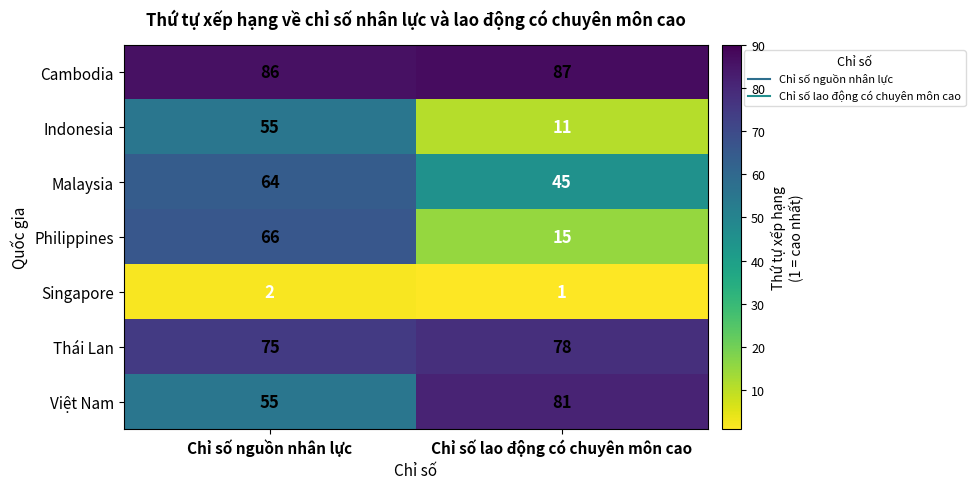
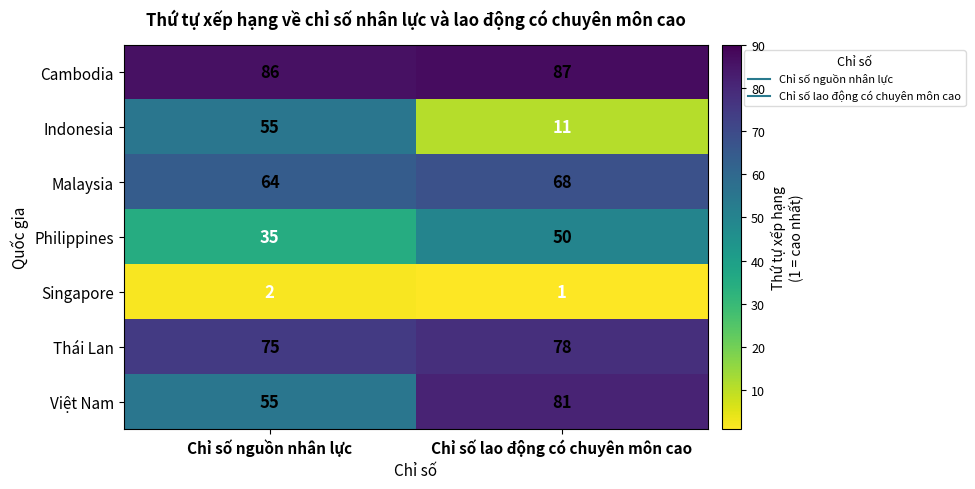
Malaysia, Chỉ số lao động có chuyên môn cao: 45 -> 68
Philippines, Chỉ số nguồn nhân lực: 66 -> 35
Philippines, Chỉ số lao động có chuyên môn cao: 15 -> 50
